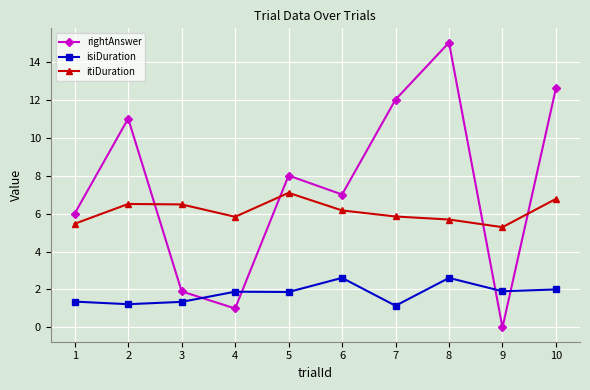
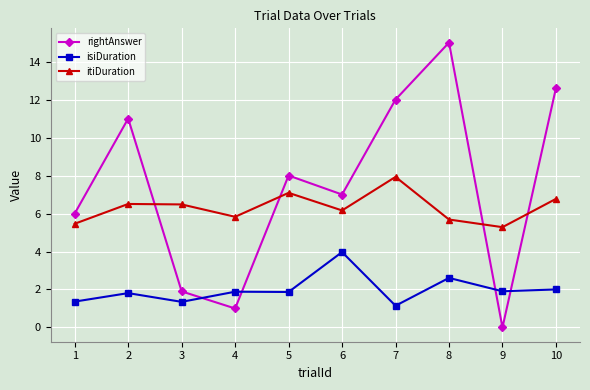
isiDuration, 2: 1.2 -> 1.8
isiDuration, 6: 2.6 -> 4.0
itiDuration, 7: 5.8 -> 7.9
